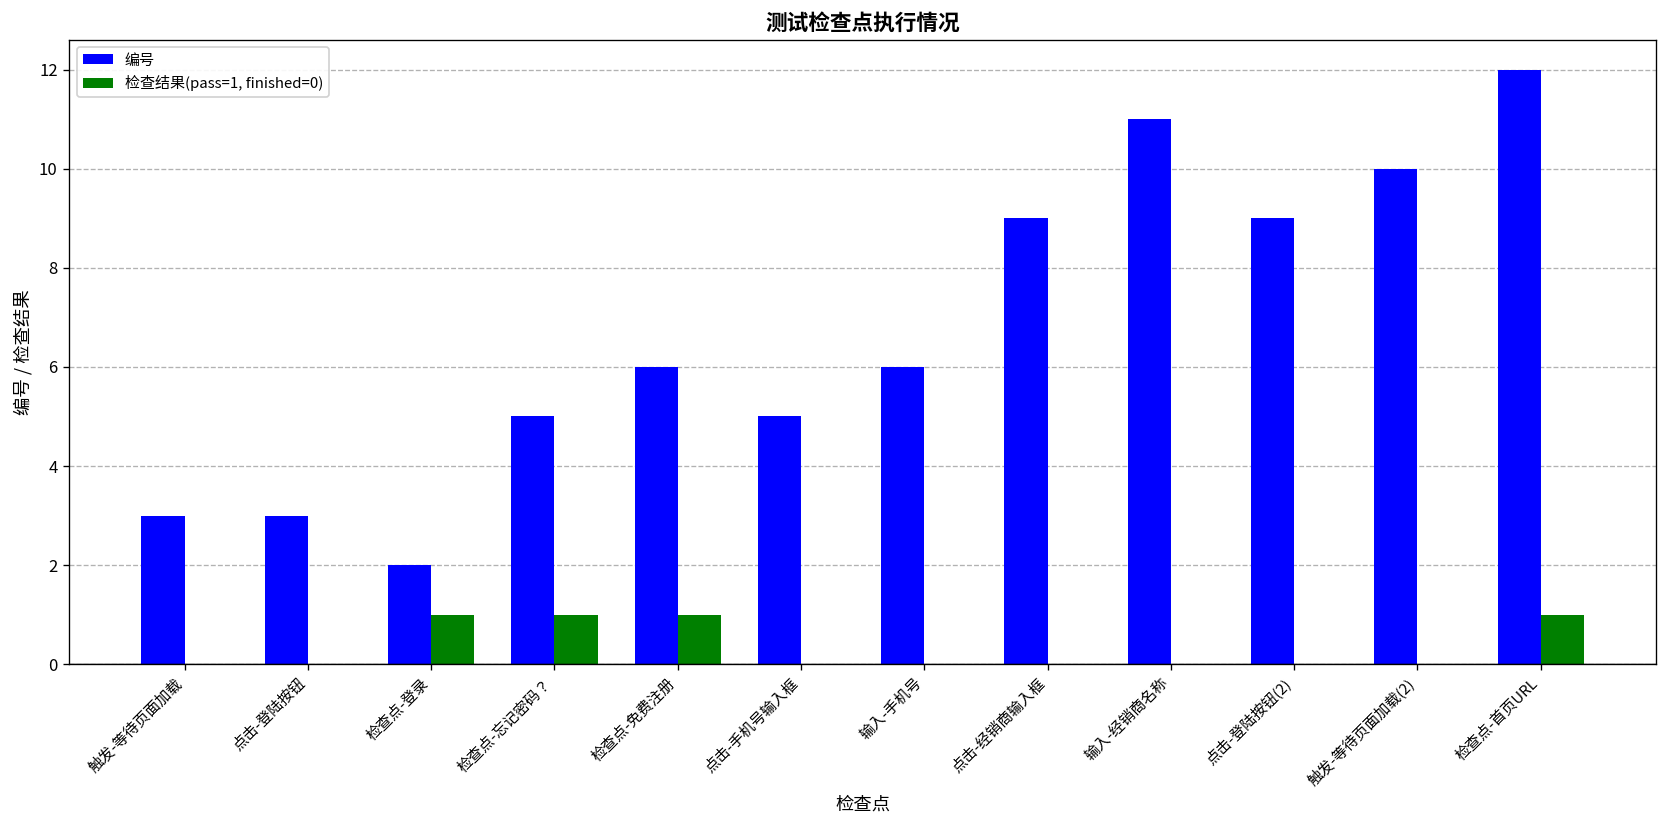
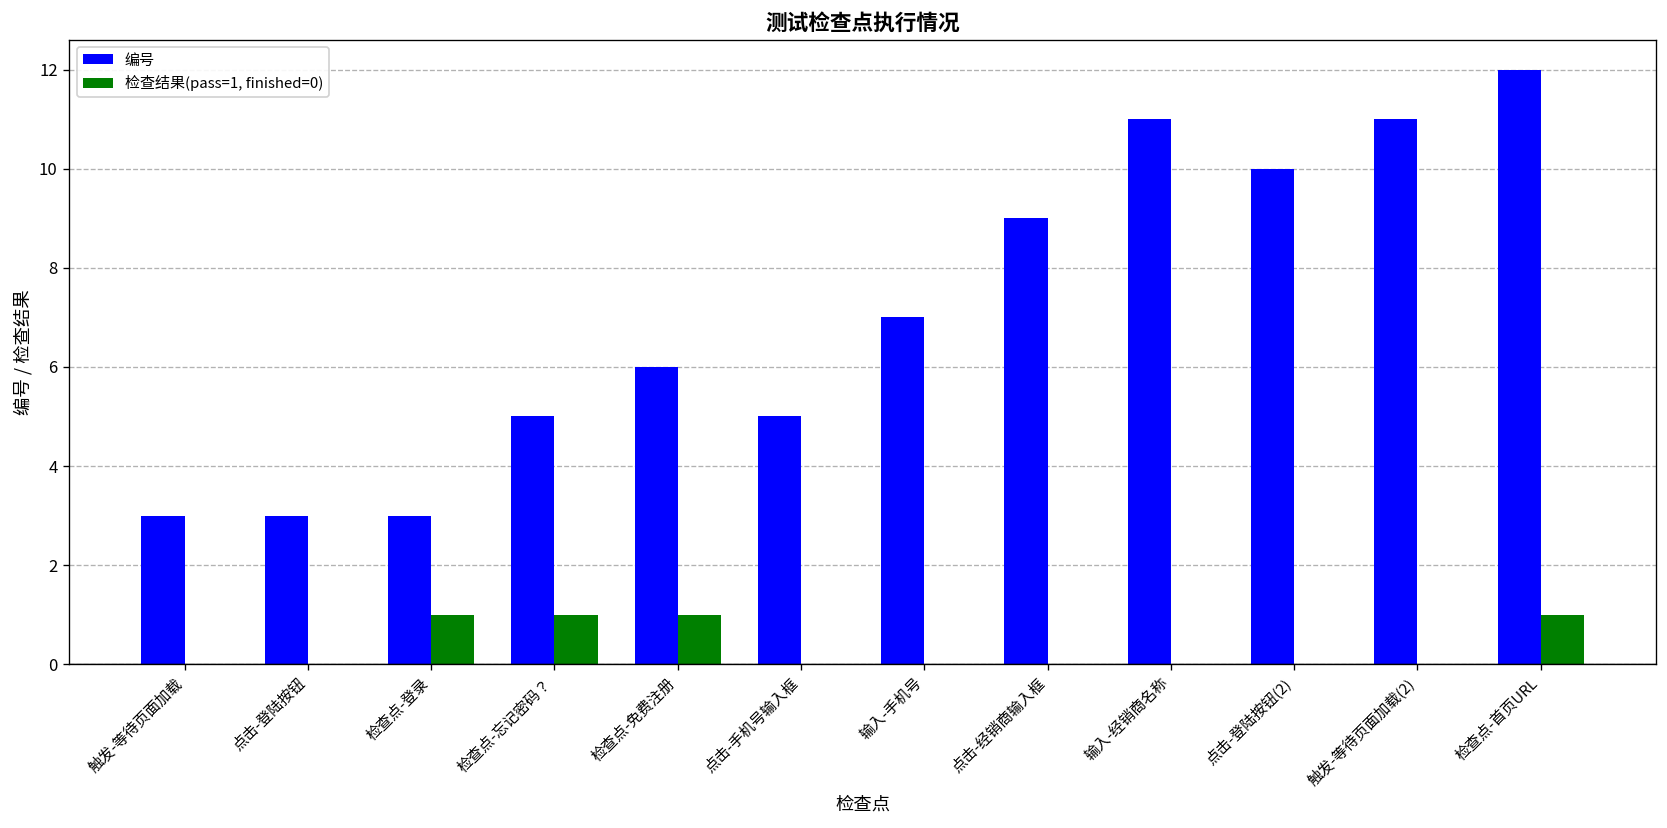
编号, 检查点-登录: 2 -> 3
编号, 输入-手机号: 6 -> 7
编号, 点击-登陆按钮(2): 9 -> 10
编号, 触发-等待页面加载(2): 10 -> 11
